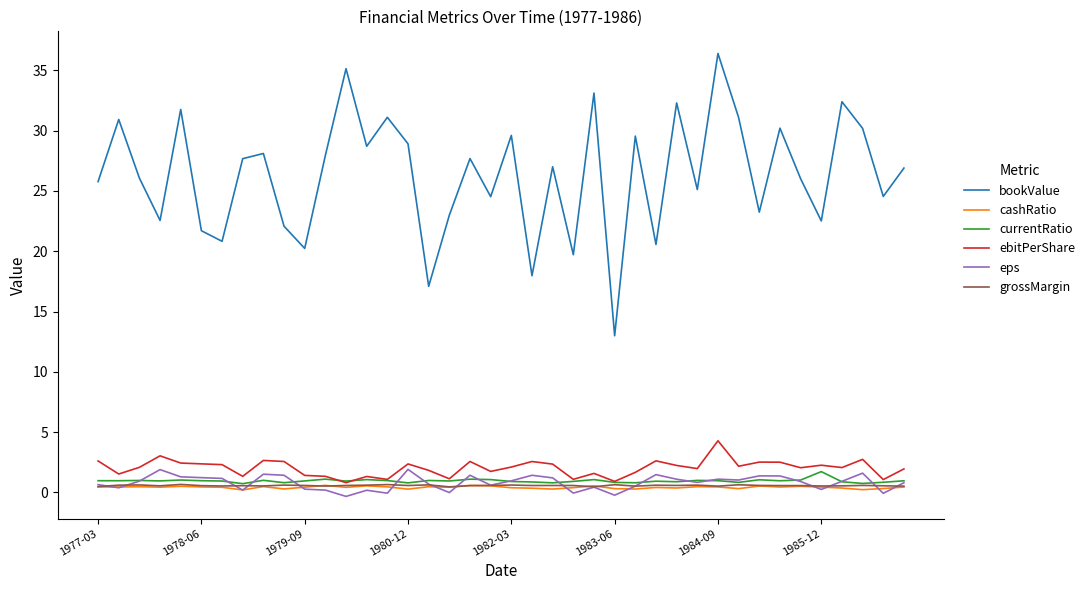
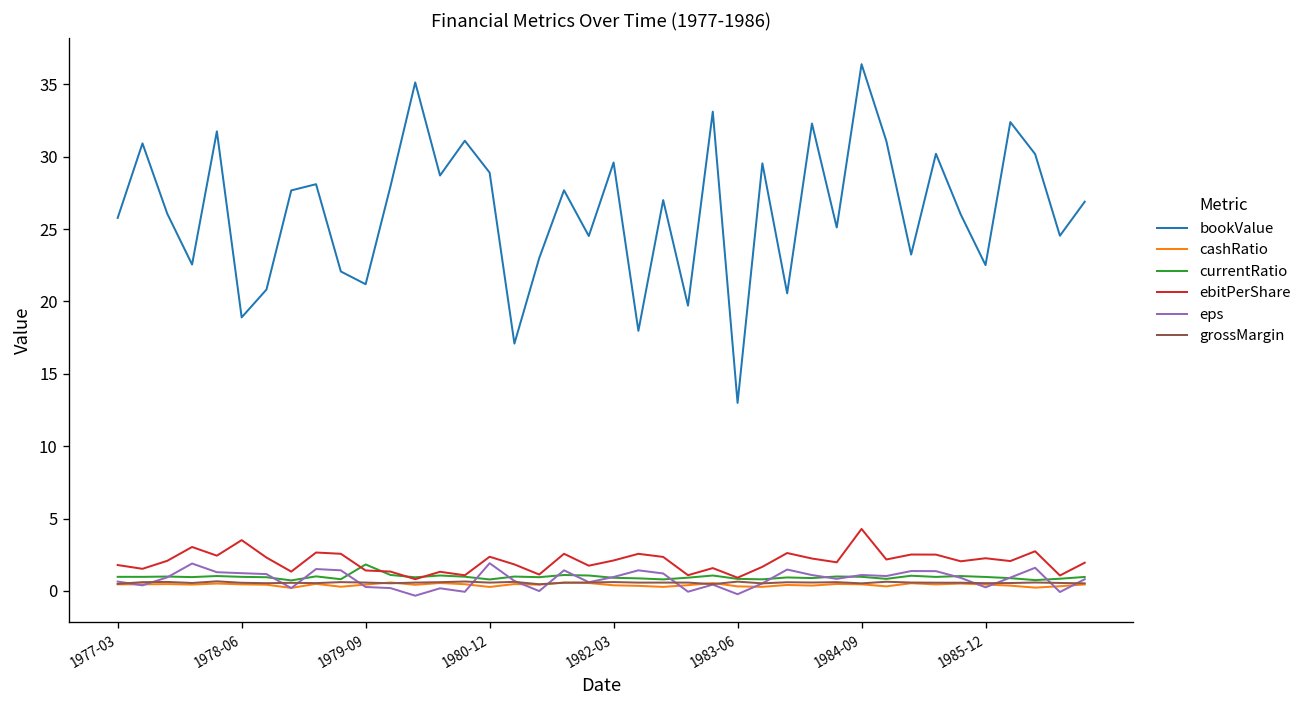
ebitPerShare, 1977-03: 2.6 -> 1.8
bookValue, 1978-06: 21.7 -> 18.9
ebitPerShare, 1978-06: 2.4 -> 3.5
bookValue, 1979-09: 20.2 -> 21.2
currentRatio, 1979-09: 1.0 -> 1.8
currentRatio, 1985-12: 1.7 -> 1.0
